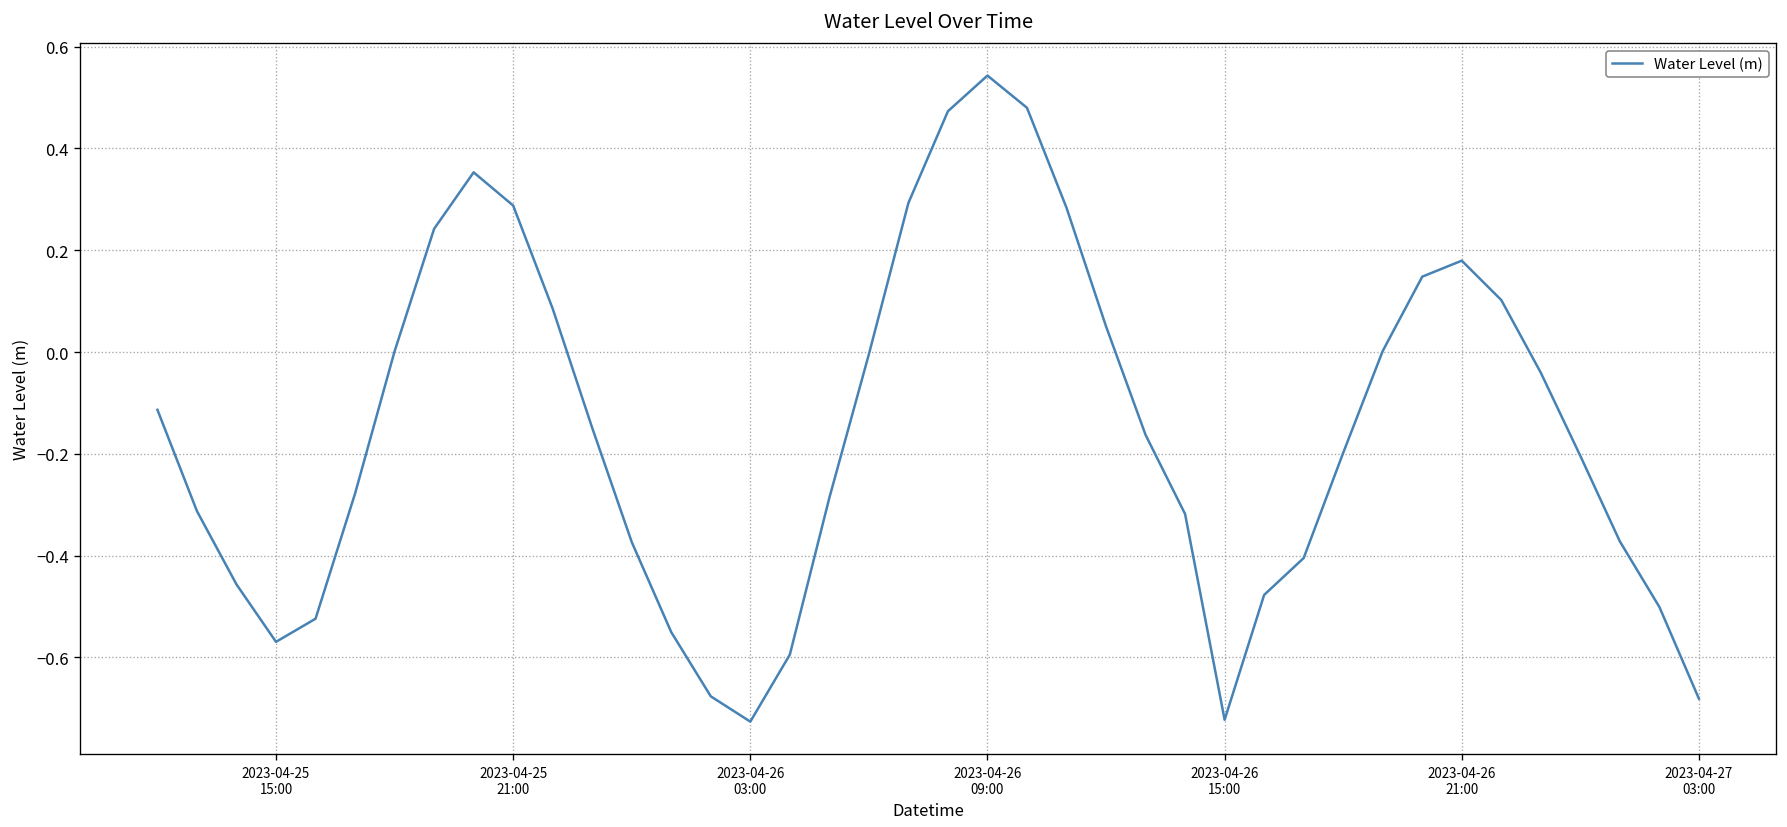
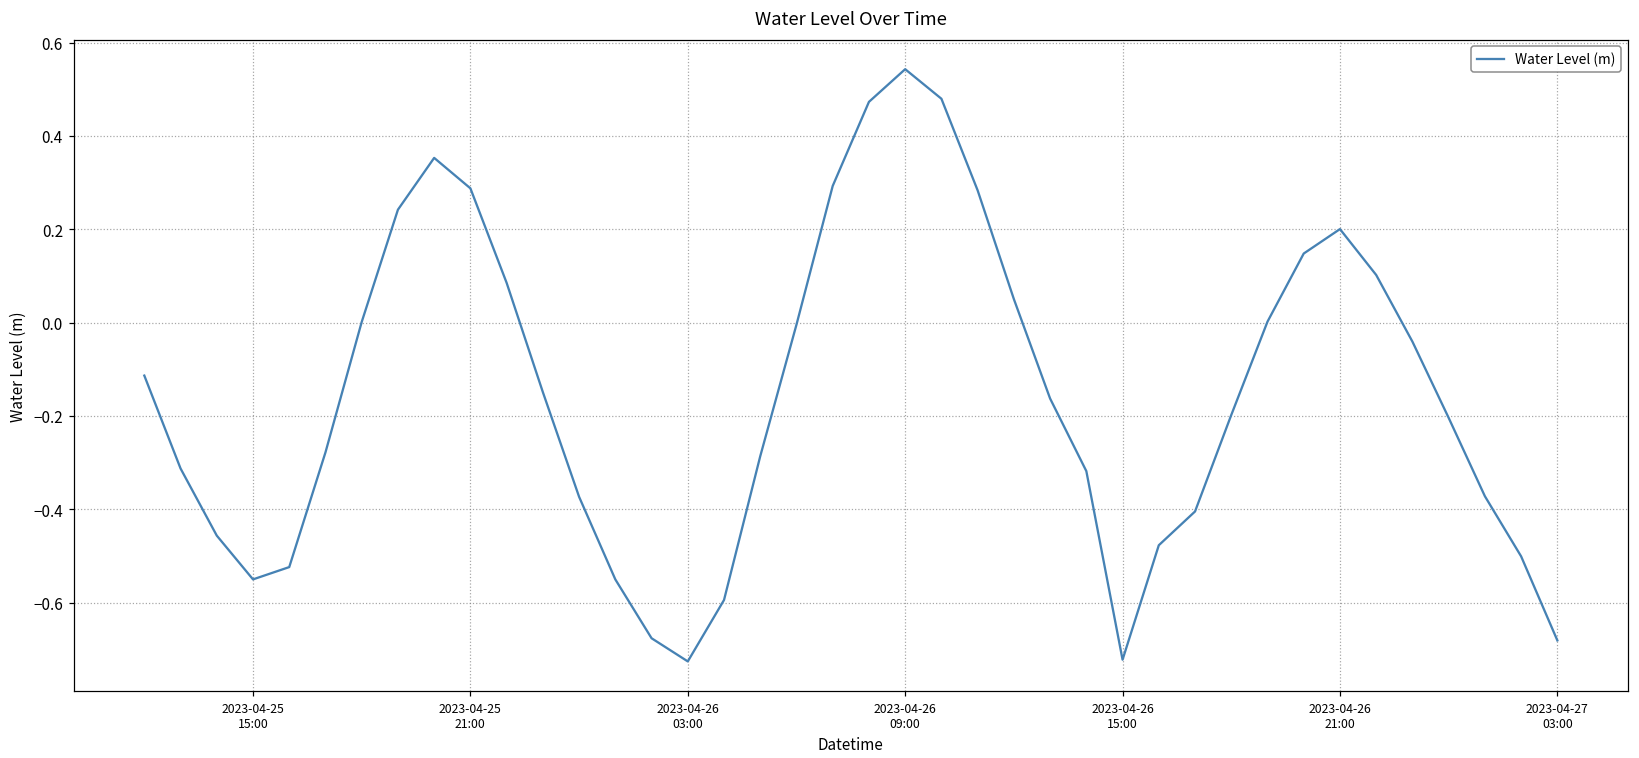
2023-04-25 15:00: -0.57 -> -0.55
2023-04-26 21:00: 0.18 -> 0.20
